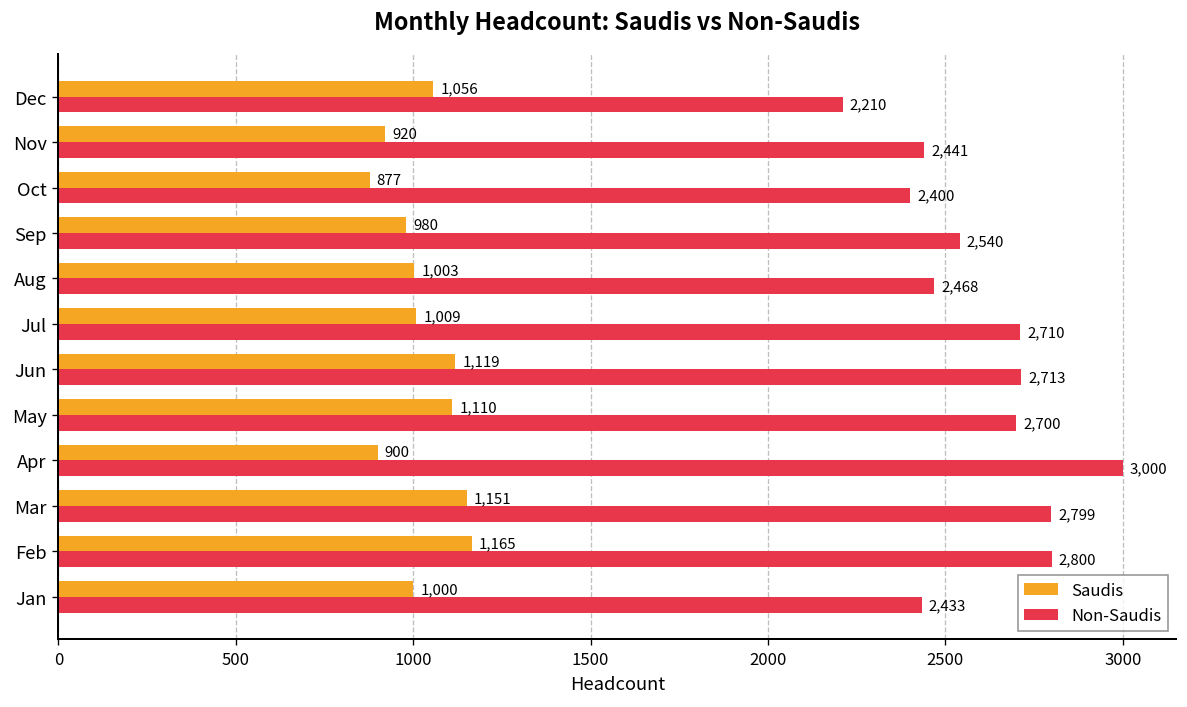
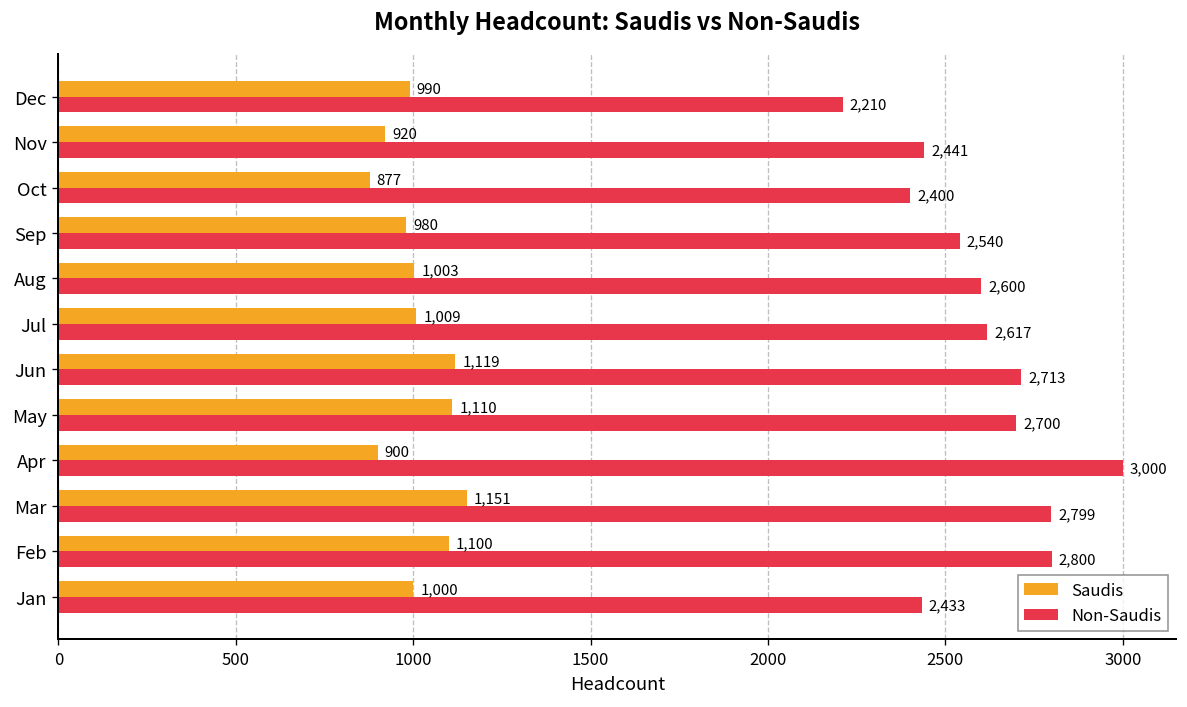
Saudis, Dec: 1,056 -> 990
Non-Saudis, Aug: 2,468 -> 2,600
Non-Saudis, Jul: 2,710 -> 2,617
Saudis, Feb: 1,165 -> 1,100
